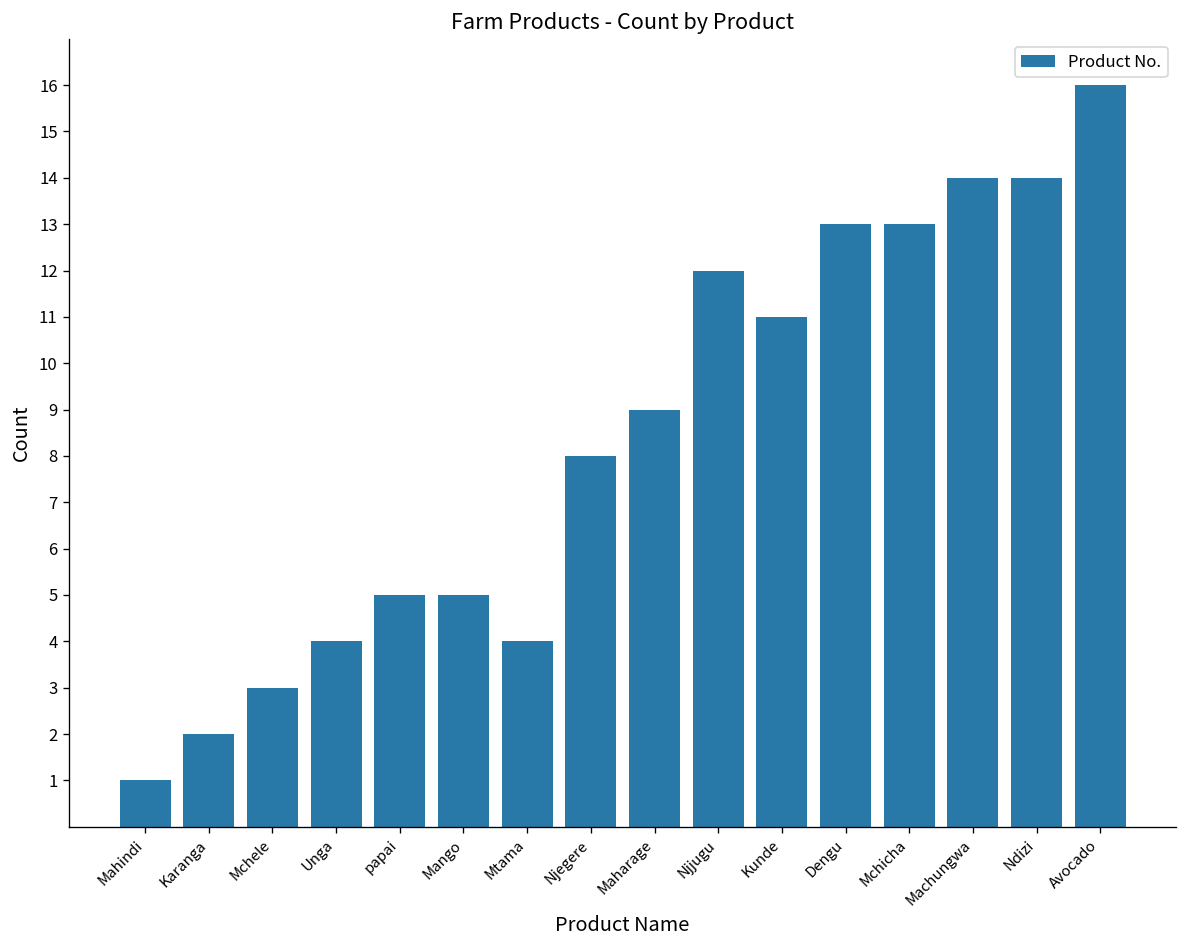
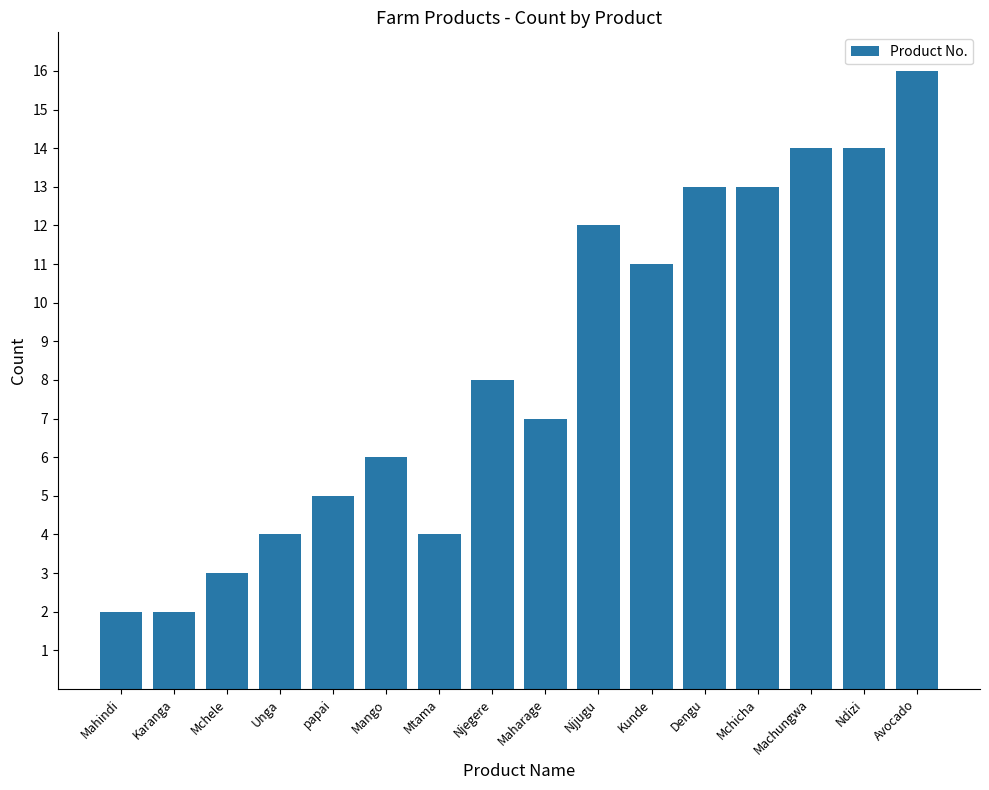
Mahindi: 1 -> 2
Mango: 5 -> 6
Maharage: 9 -> 7
